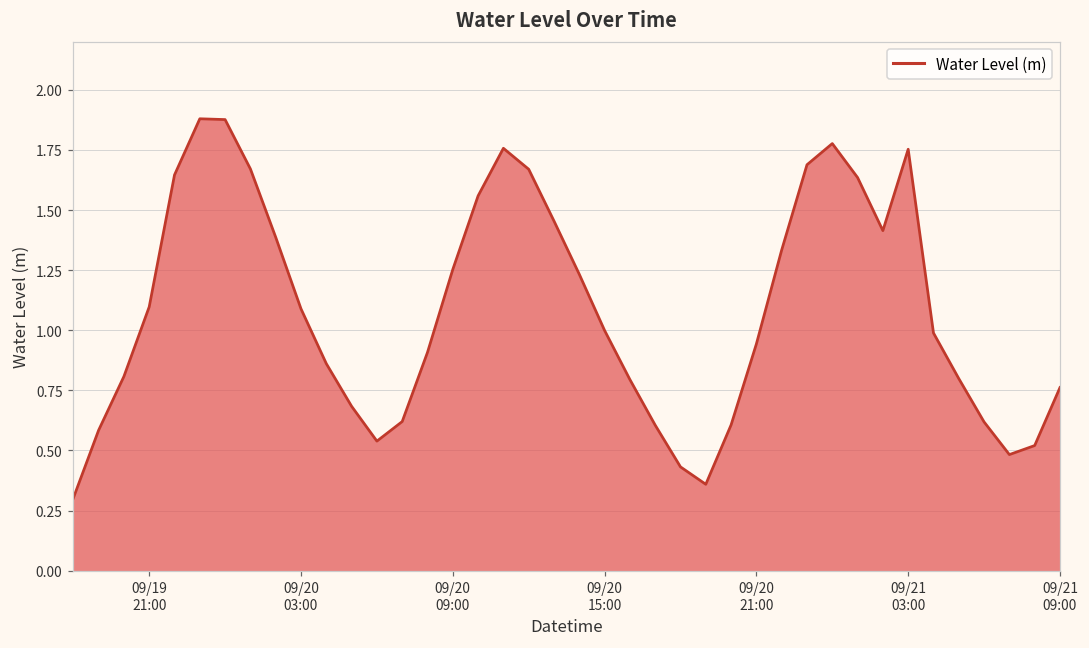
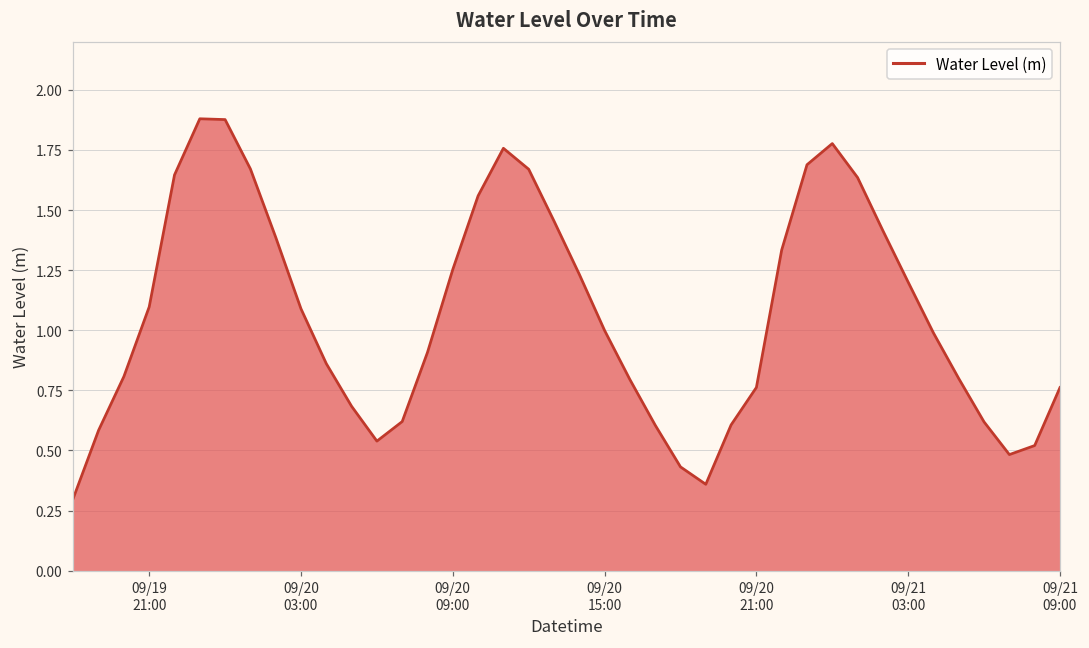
09/20 21:00: 0.94 -> 0.76
09/21 03:00: 1.75 -> 1.20
